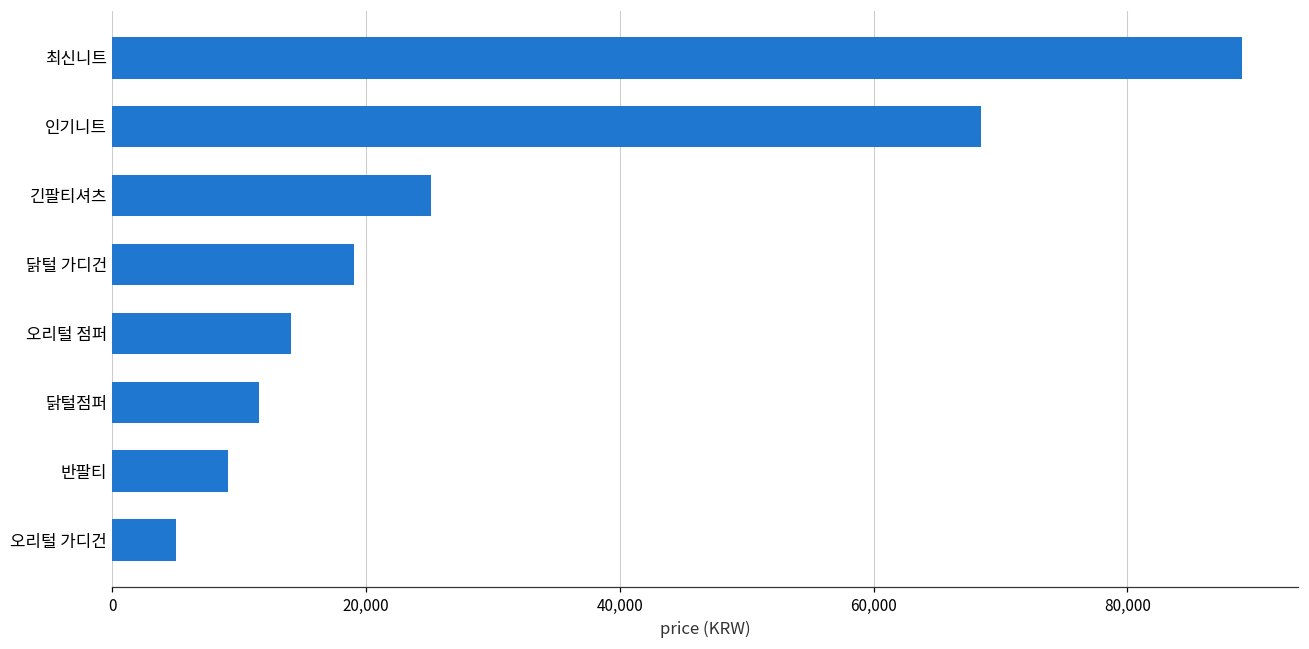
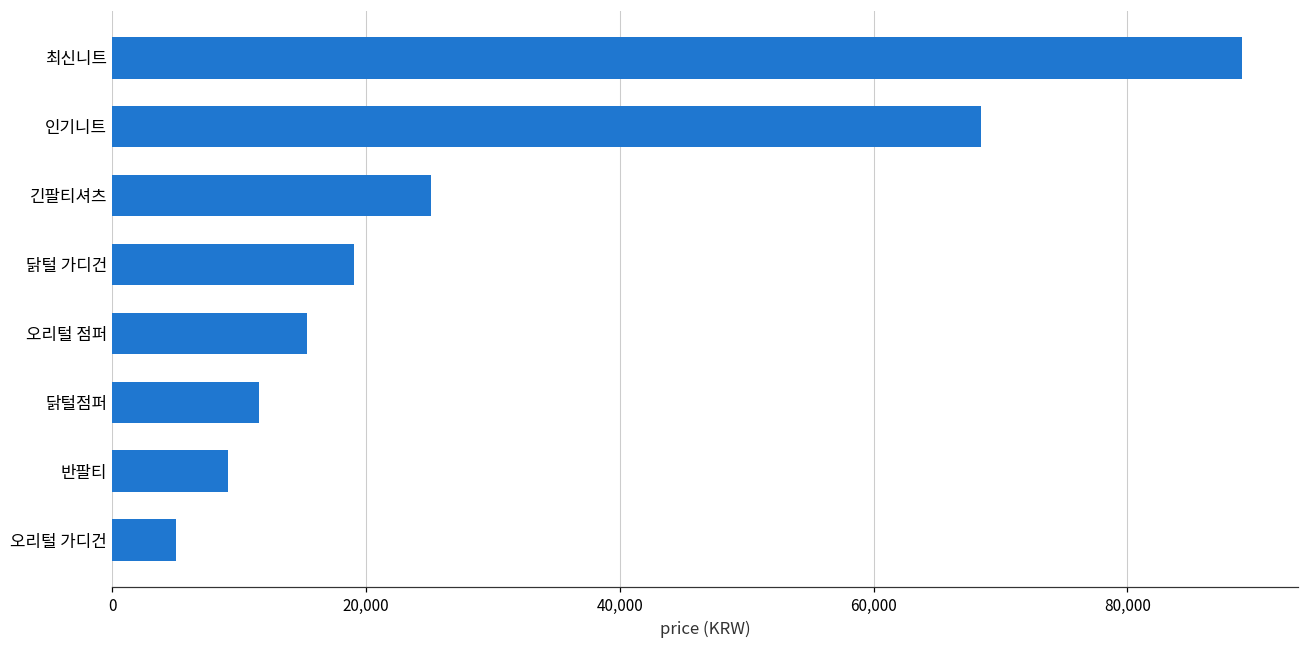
오리털 점퍼: 14,100 -> 15,300
